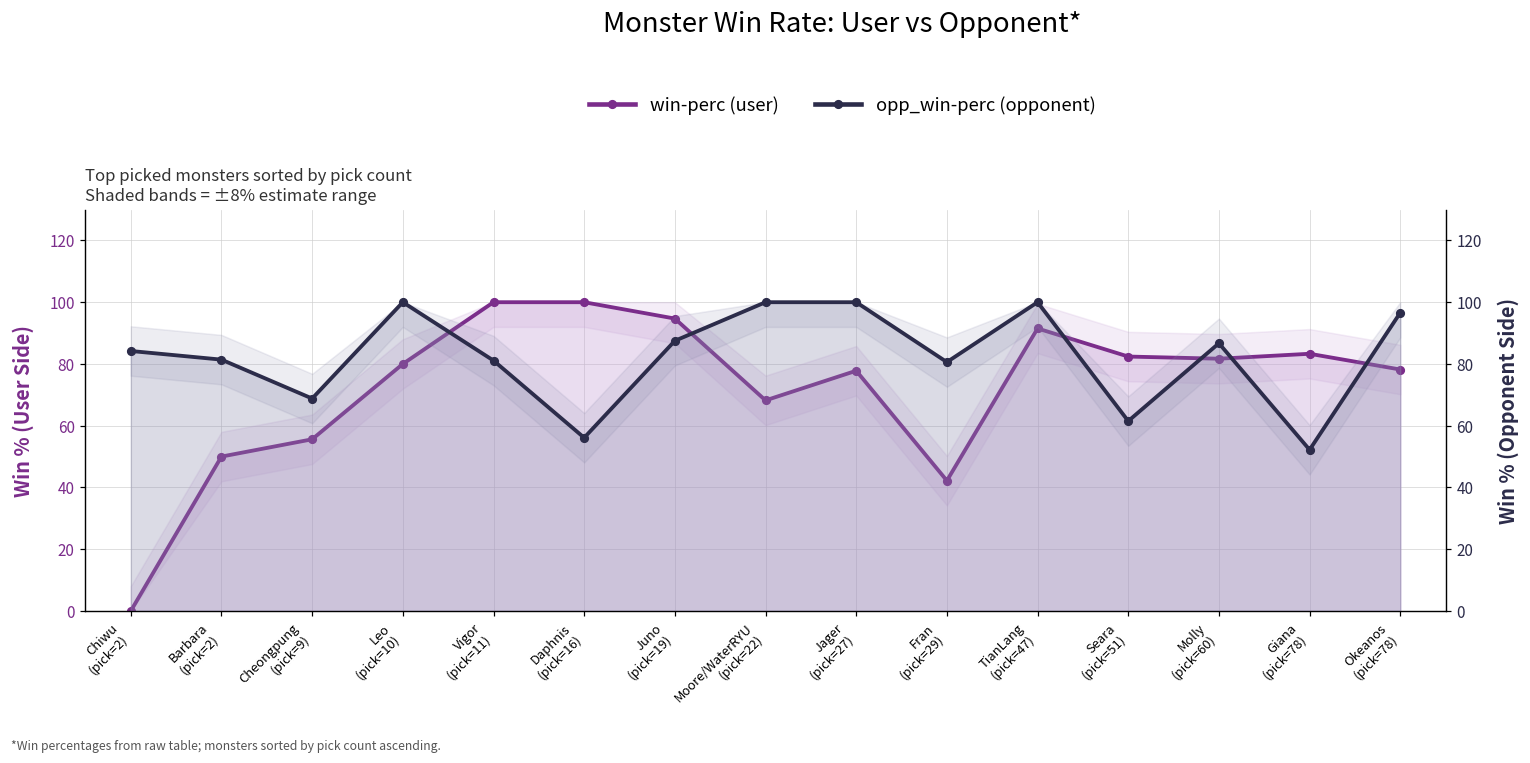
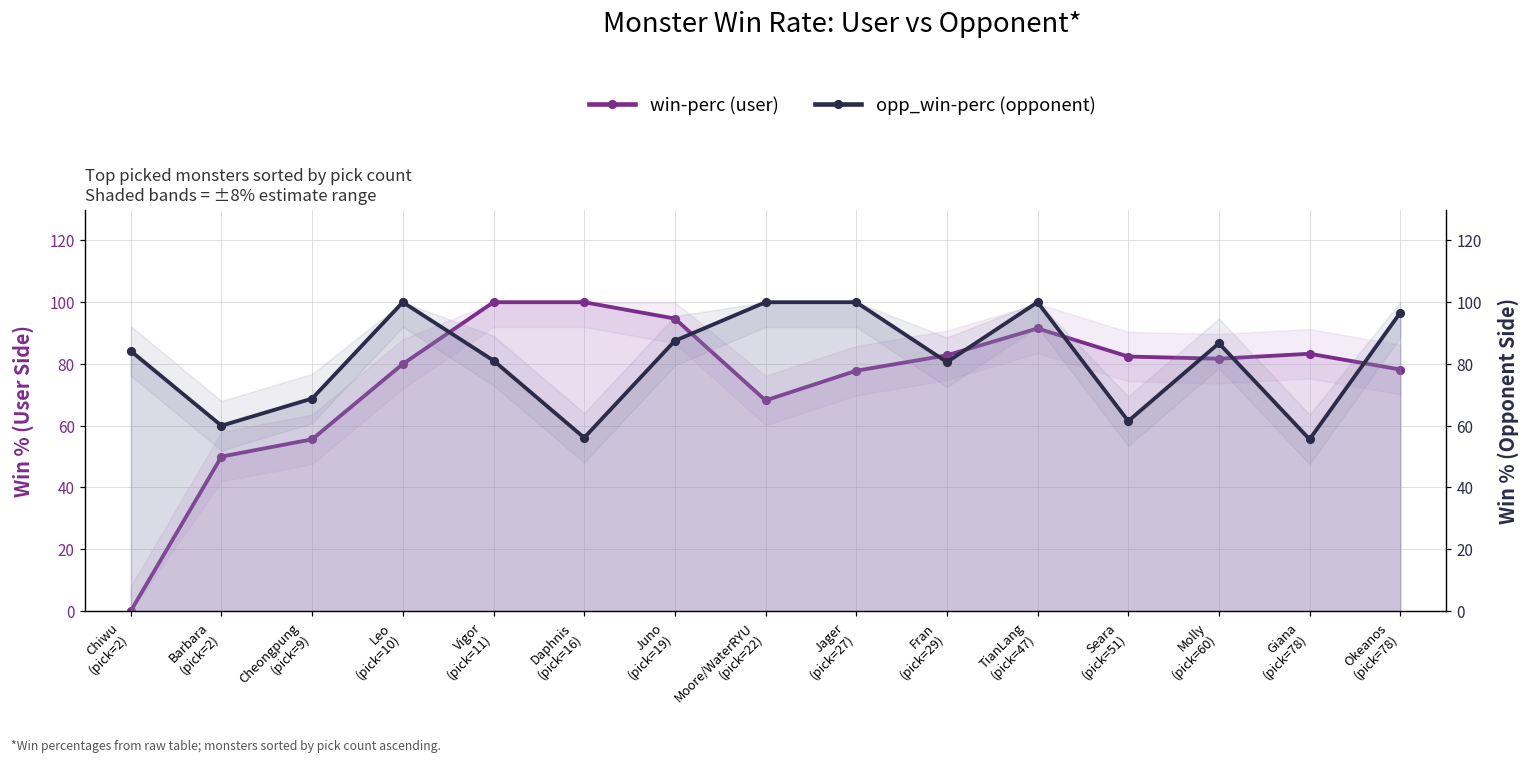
win-perc (user), Fran (pick=29): 42 -> 83
opp_win-perc (opponent), Barbara (pick=2): 81 -> 60
opp_win-perc (opponent), Giana (pick=78): 52 -> 56
